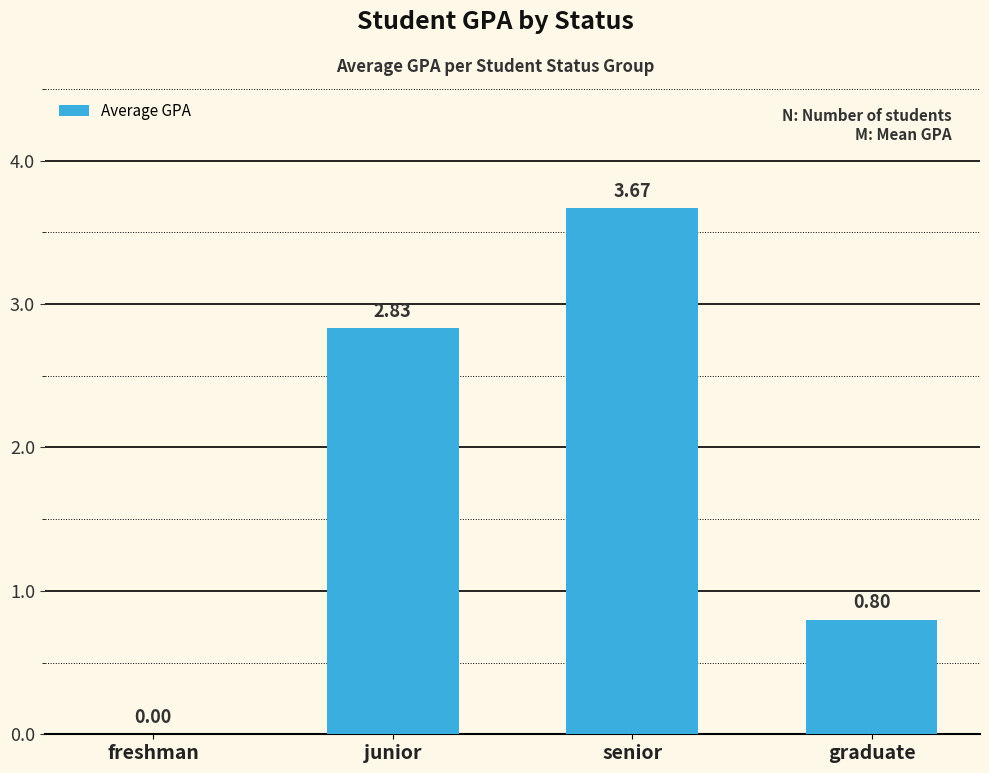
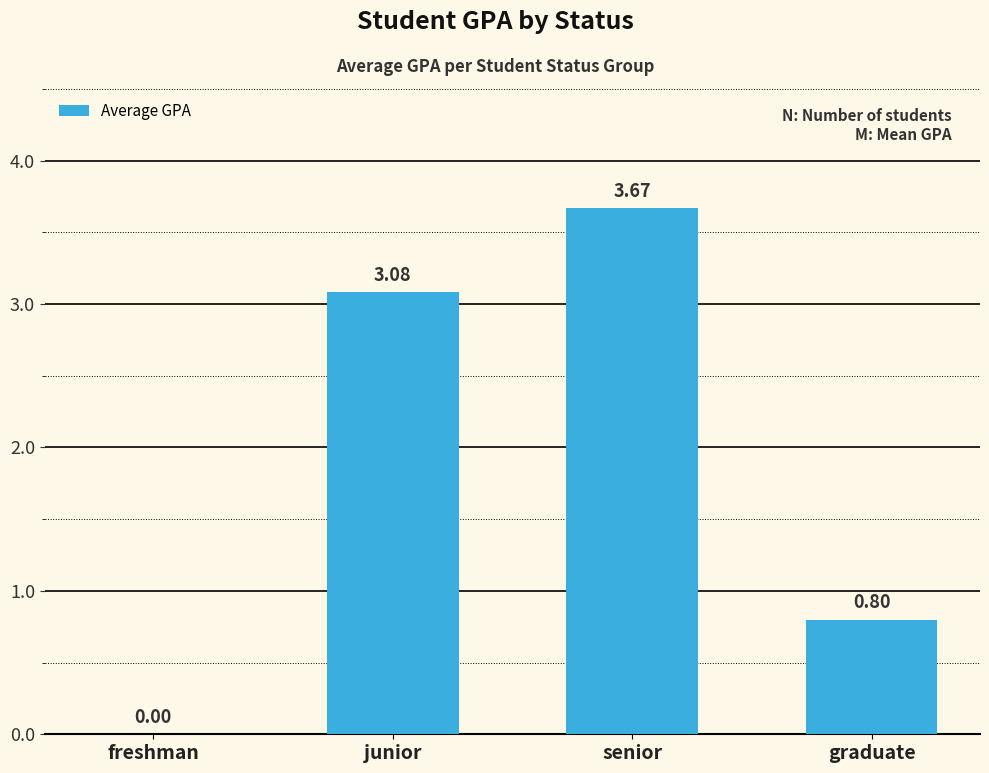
junior: 2.83 -> 3.08
